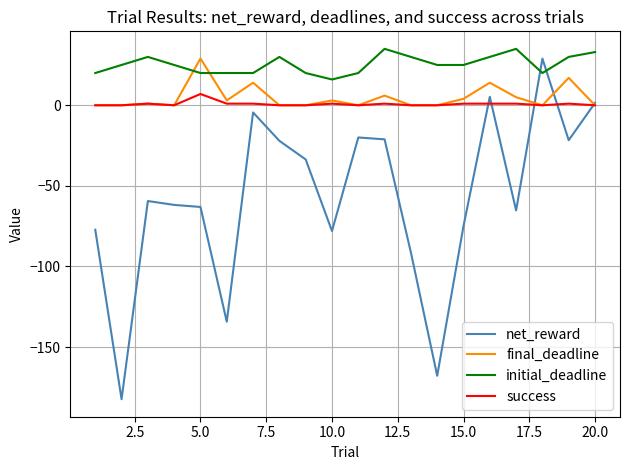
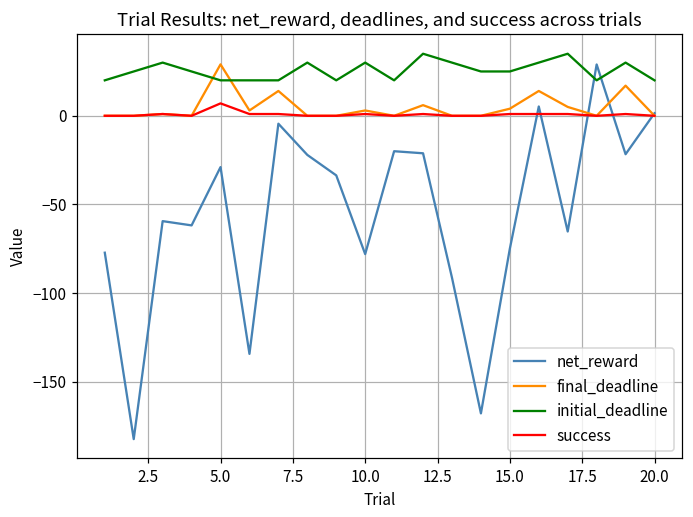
net_reward, 5.0: -63 -> -29
initial_deadline, 10.0: 16 -> 30
initial_deadline, 20.0: 33 -> 20
